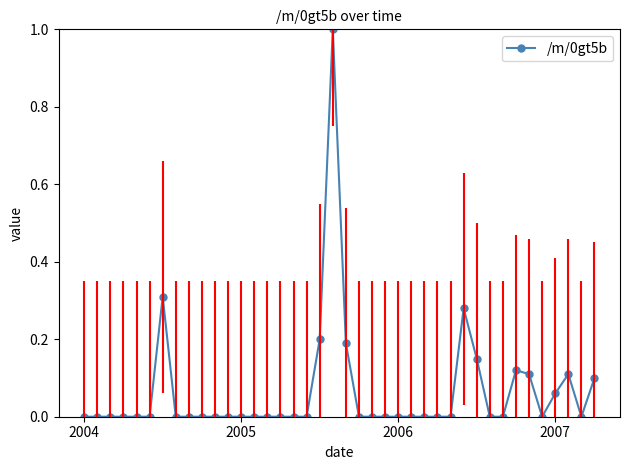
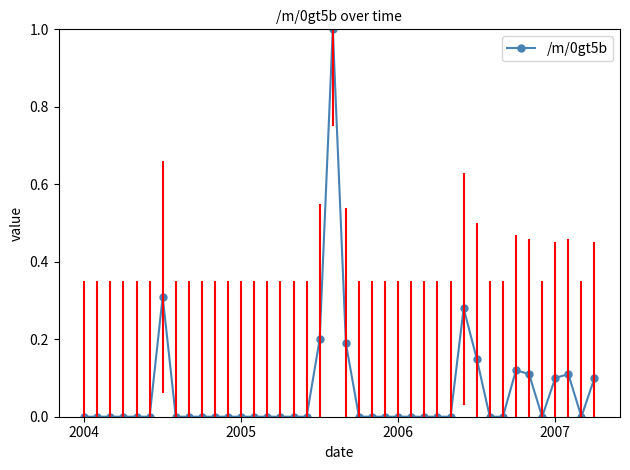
2007: 0.06 -> 0.10
